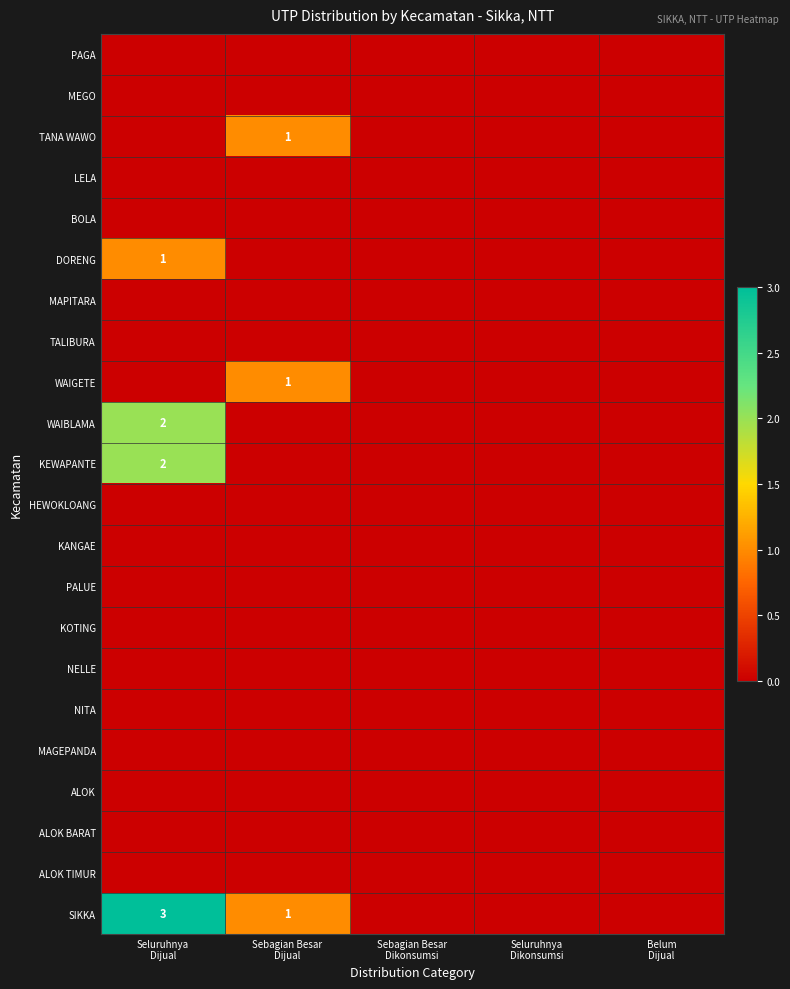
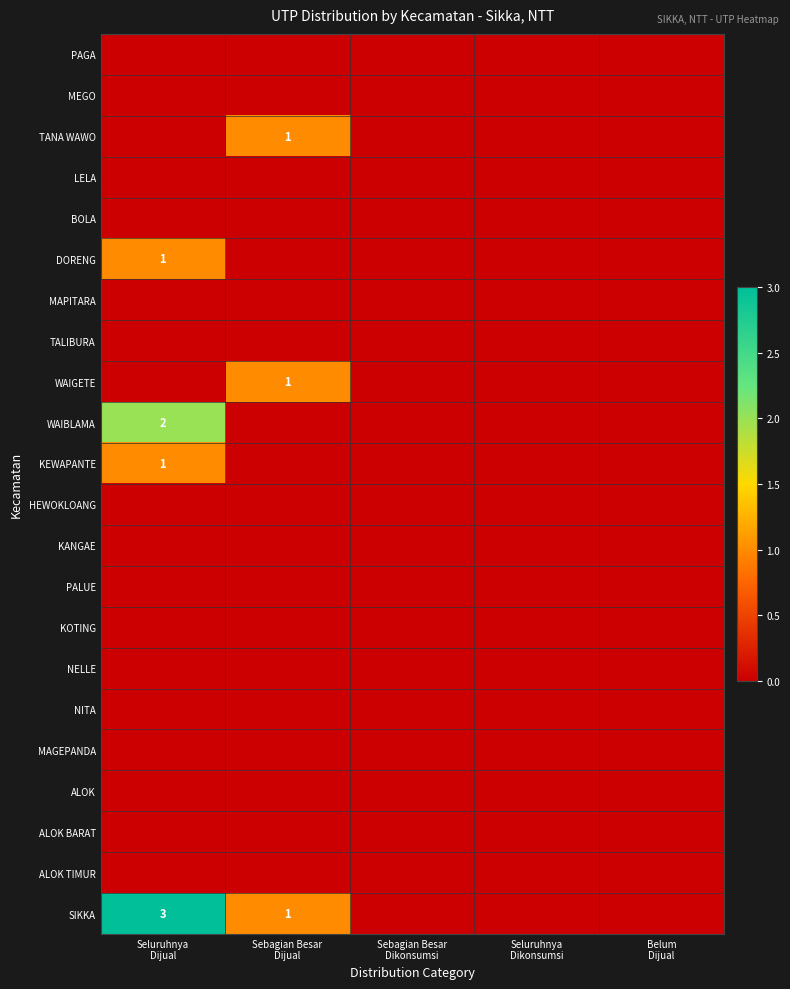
KEWAPANTE, Seluruhnya Dijual: 2 -> 1
